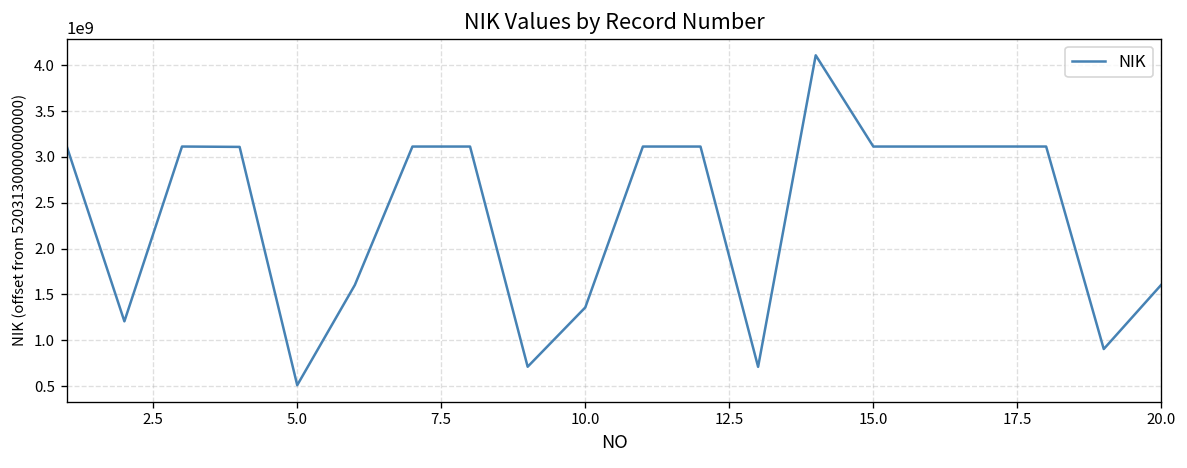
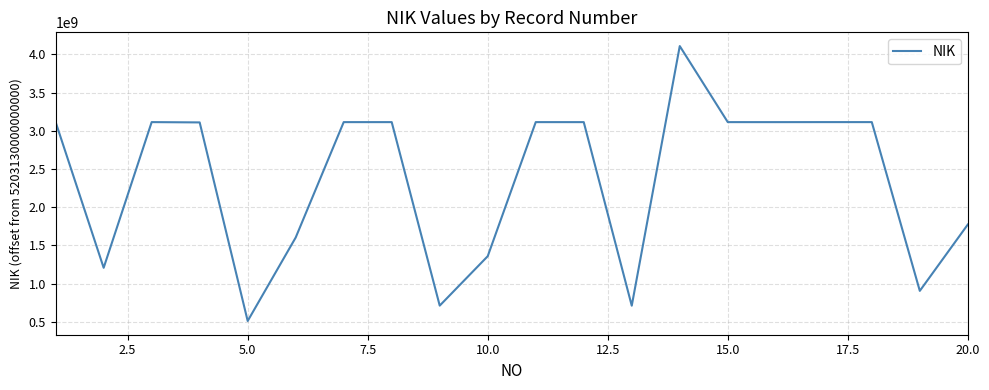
20.0: 1600000000 -> 1800000000
